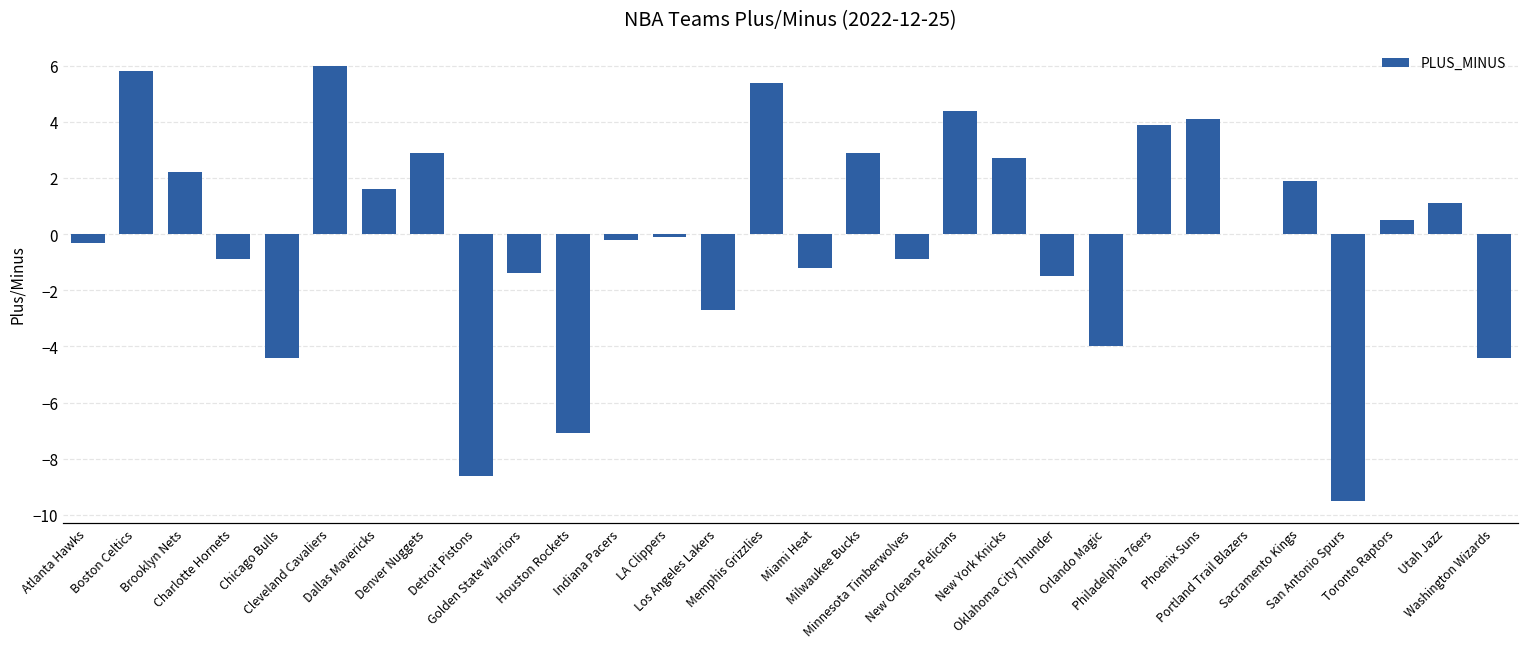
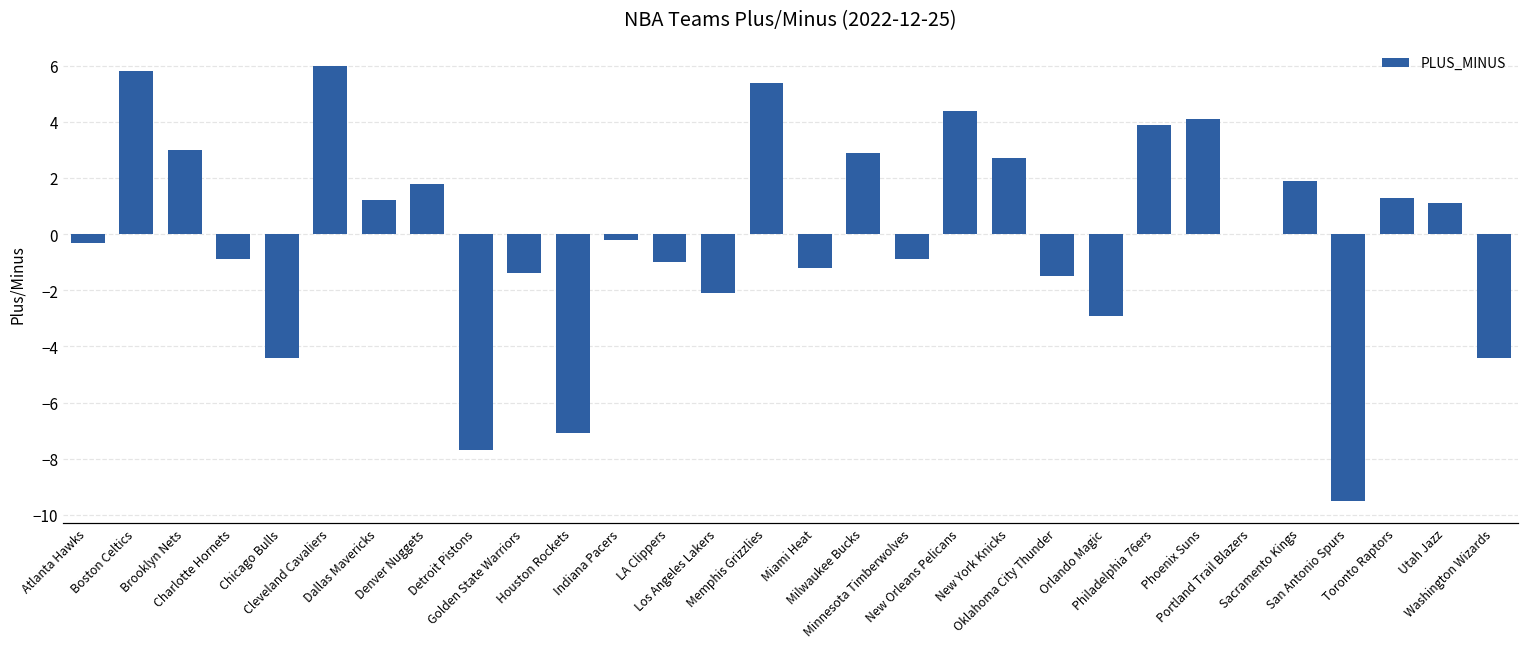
Brooklyn Nets: 2.2 -> 3.0
Dallas Mavericks: 1.6 -> 1.2
Denver Nuggets: 2.9 -> 1.8
Detroit Pistons: -8.6 -> -7.7
LA Clippers: -0.1 -> -1.0
Los Angeles Lakers: -2.7 -> -2.1
Orlando Magic: -4.0 -> -2.9
Toronto Raptors: 0.5 -> 1.3
